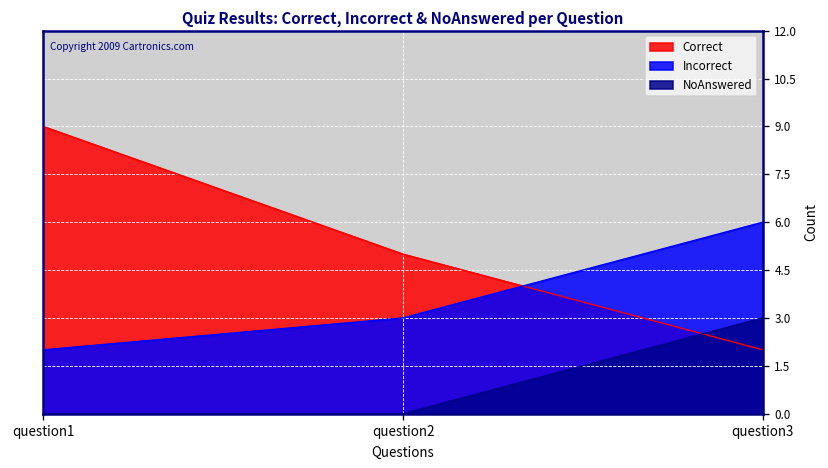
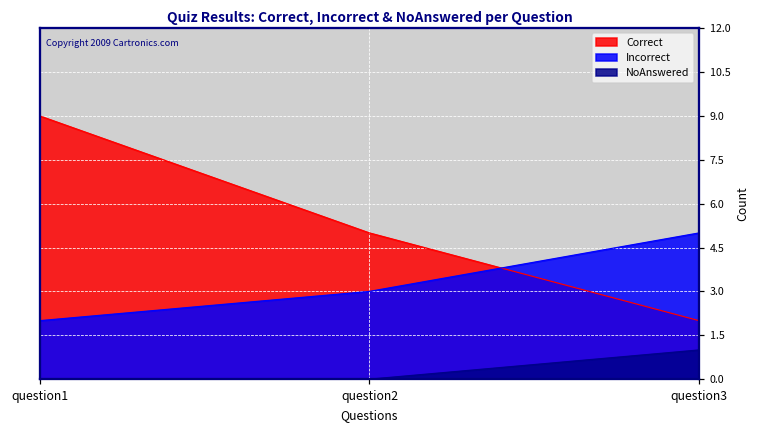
Incorrect, question3: 6 -> 5
NoAnswered, question3: 3 -> 1
